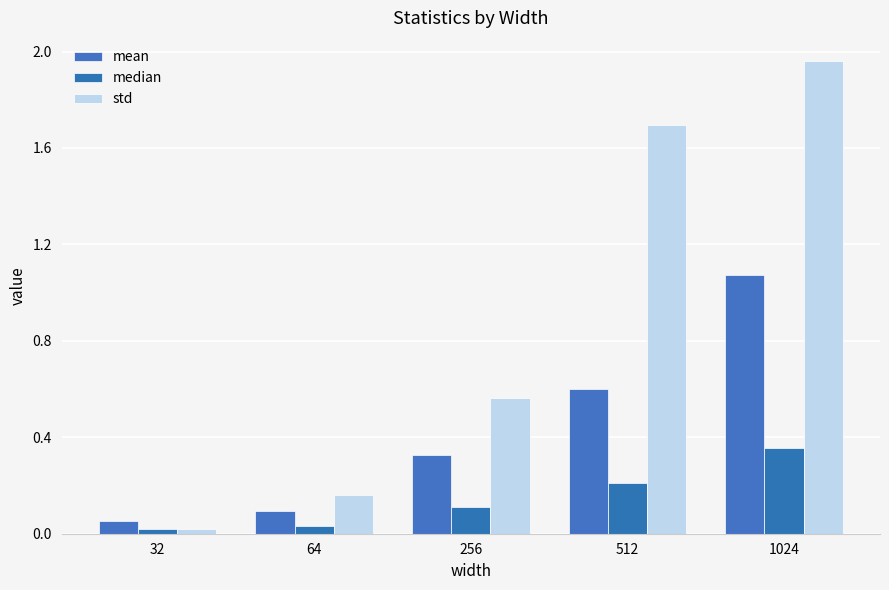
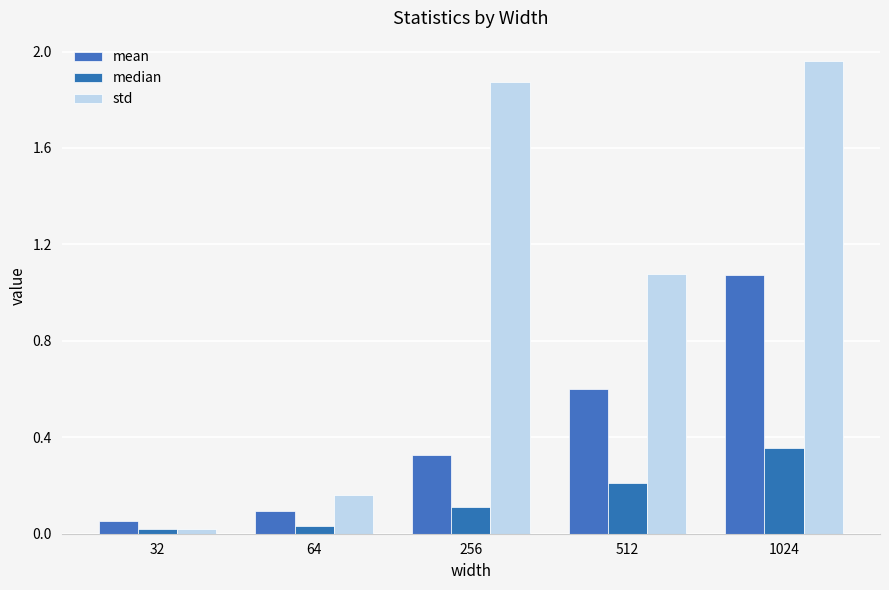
std, 256: 0.56 -> 1.87
std, 512: 1.70 -> 1.08
